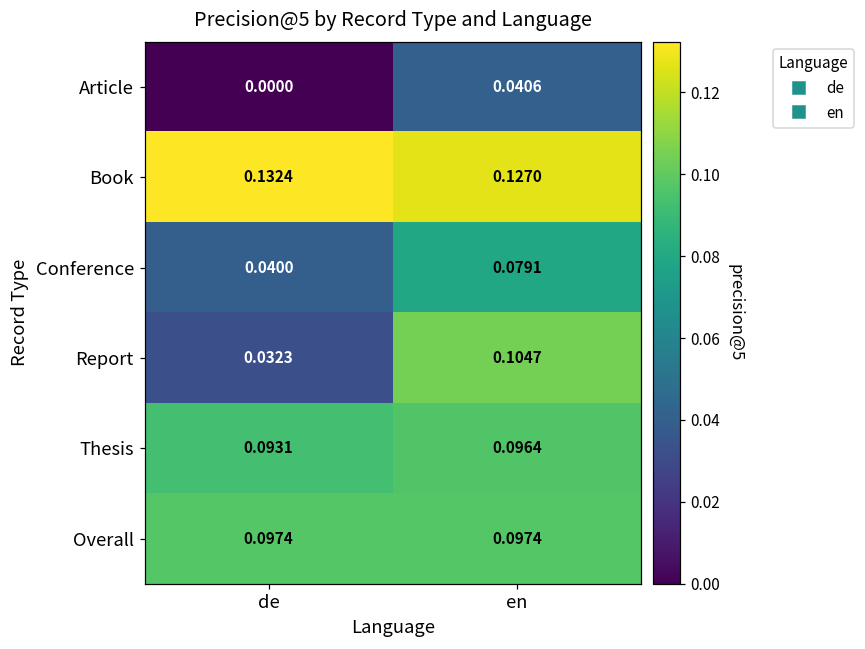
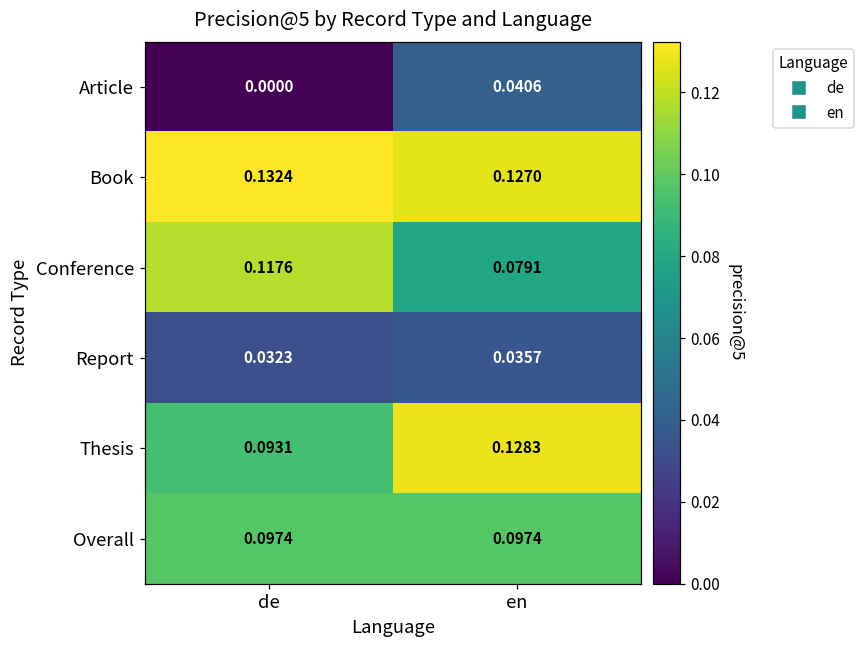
Conference, de: 0.0400 -> 0.1176
Report, en: 0.1047 -> 0.0357
Thesis, en: 0.0964 -> 0.1283
